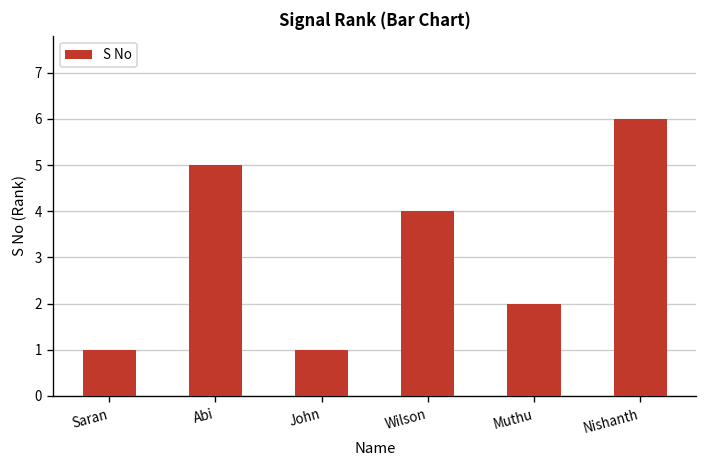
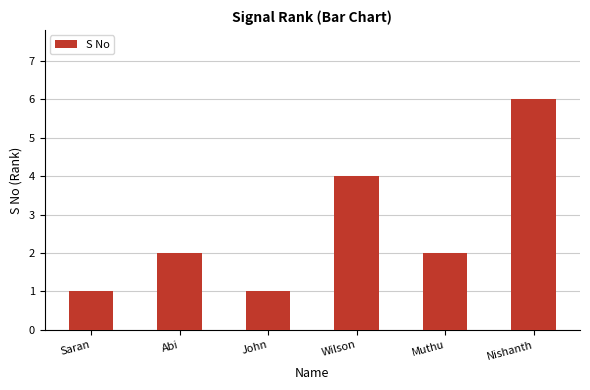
Abi: 5 -> 2
